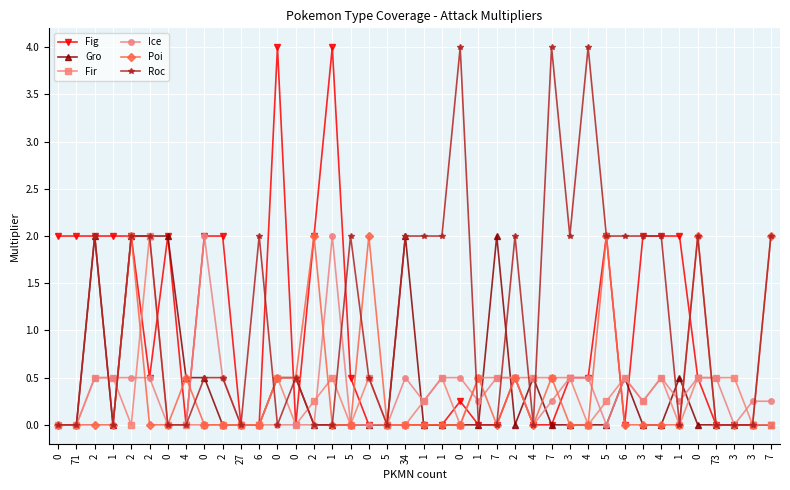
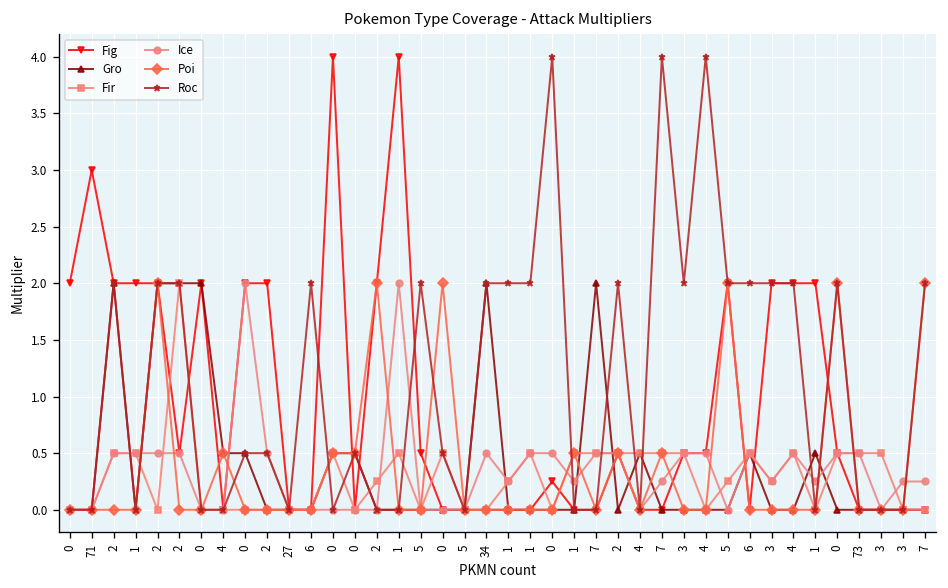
Fig, 71: 2 -> 3
